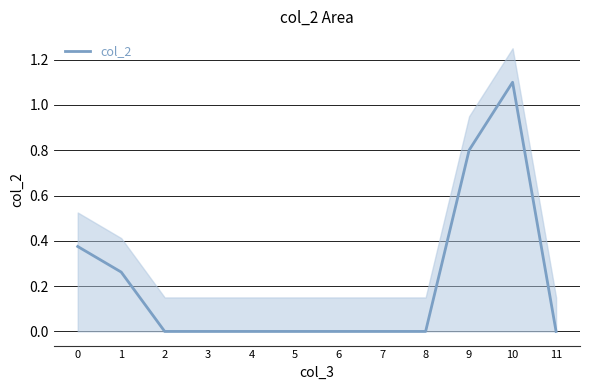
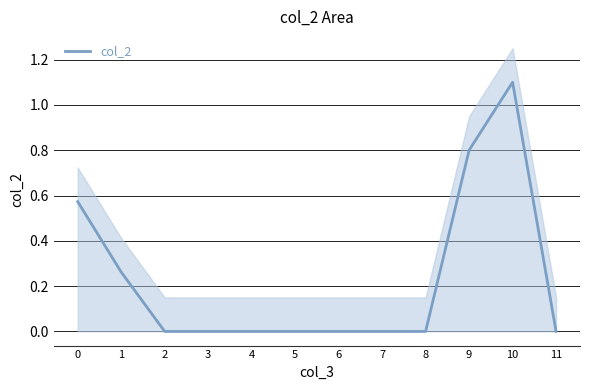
col_2, 0: 0.38 -> 0.57
